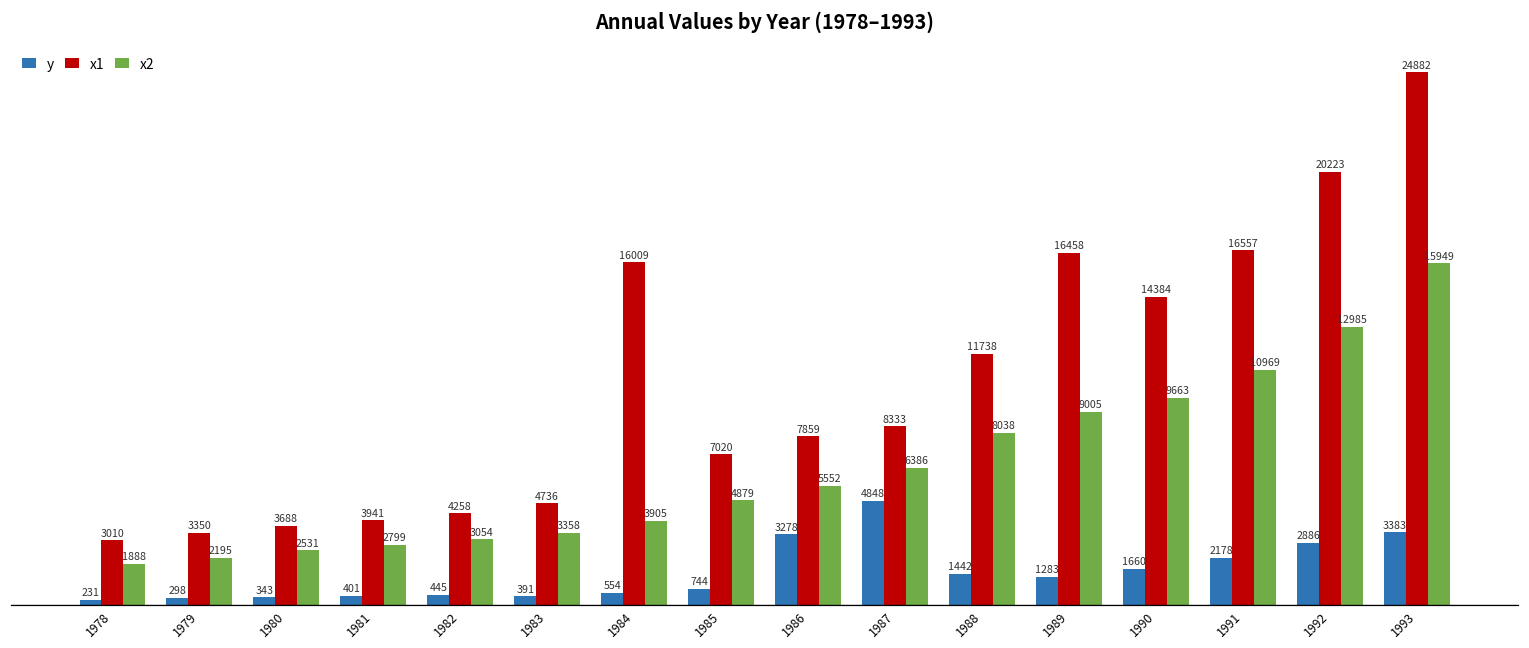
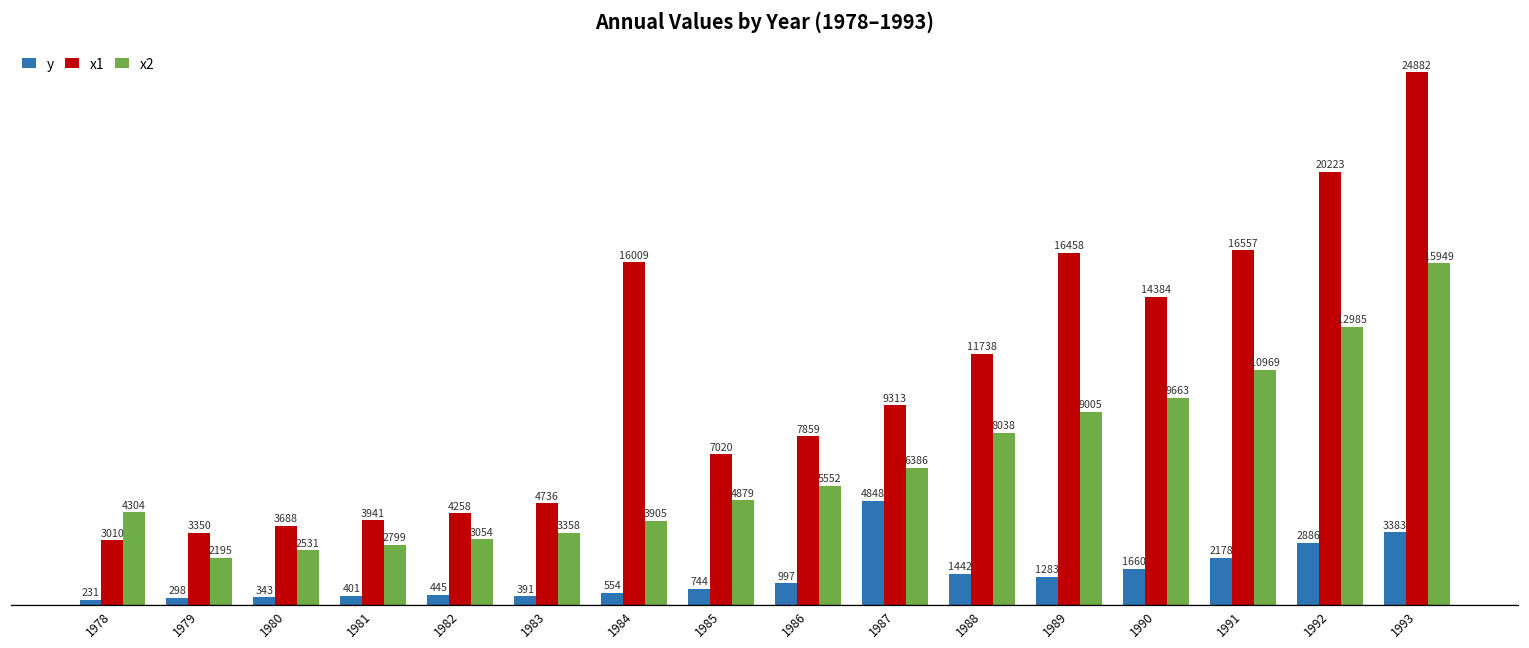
x2, 1978: 1888 -> 4304
y, 1986: 3278 -> 997
x1, 1987: 8333 -> 9313
